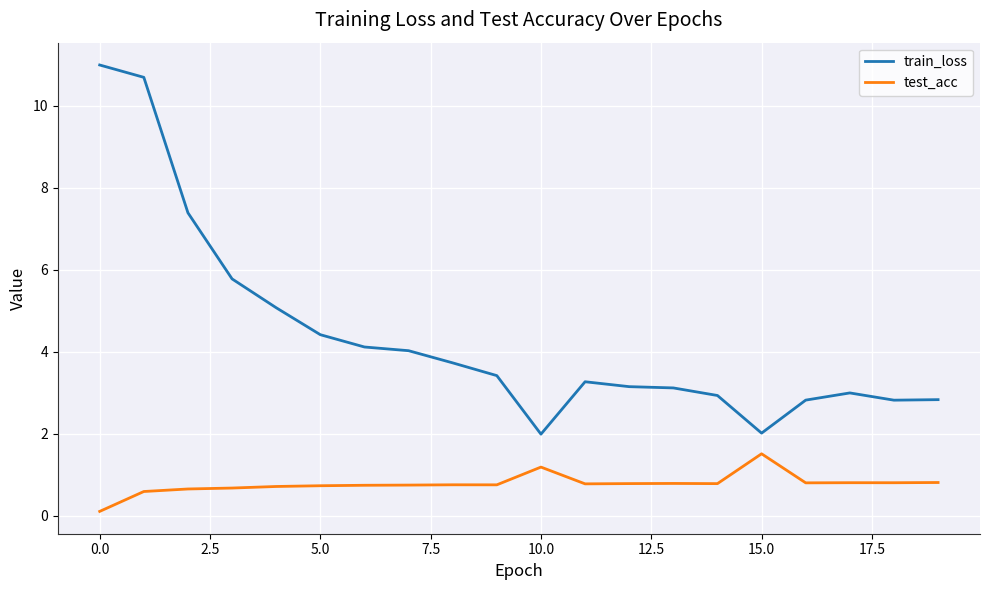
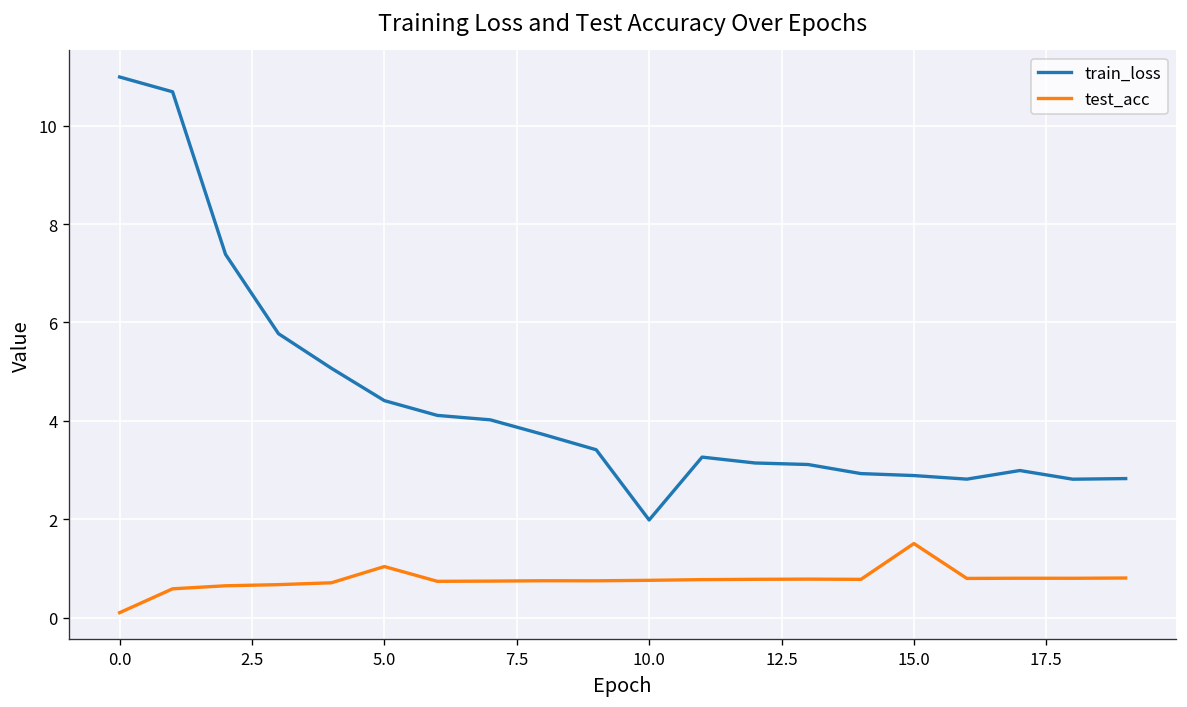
test_acc, 5.0: 0.7 -> 1.0
test_acc, 10.0: 1.2 -> 0.8
train_loss, 15.0: 2.0 -> 2.9
